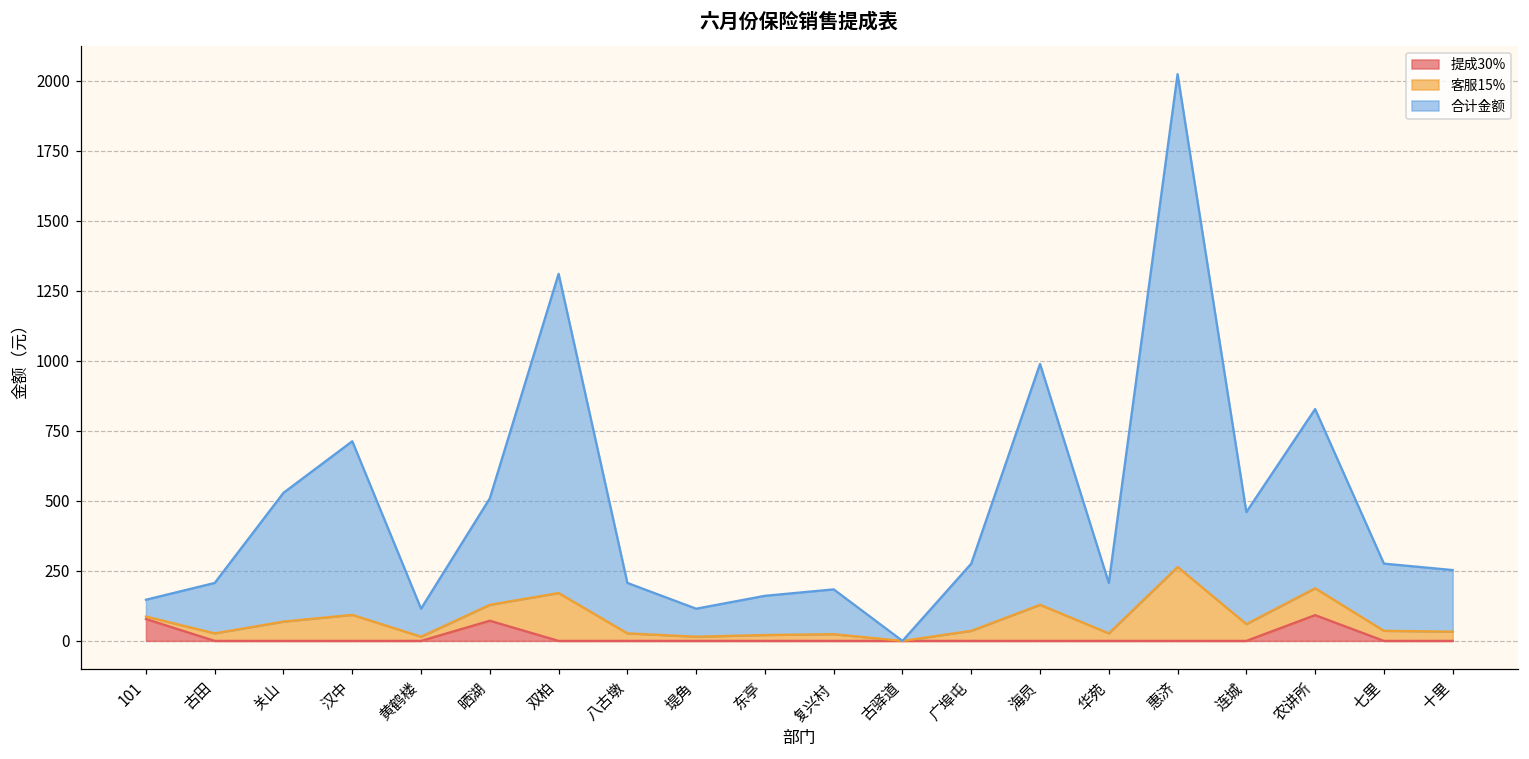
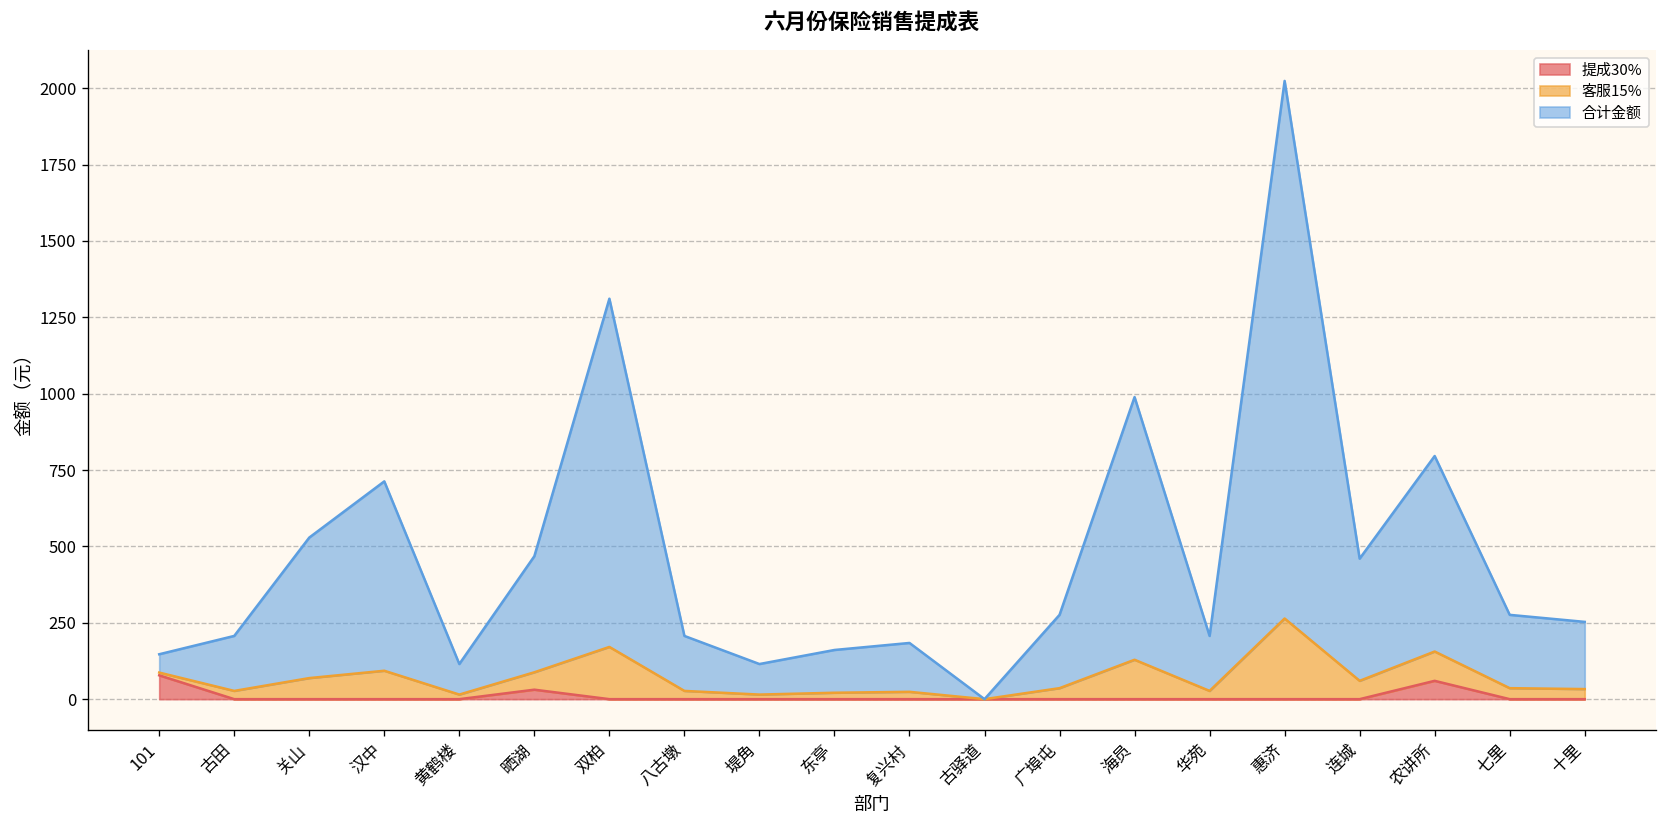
提成30%, 晒湖: 70 -> 30
提成30%, 农讲所: 90 -> 60
